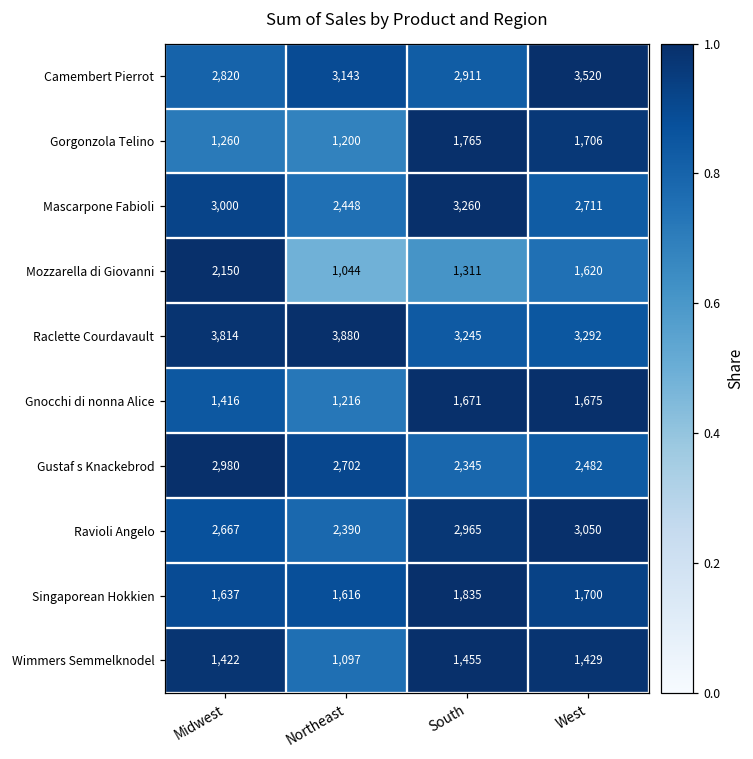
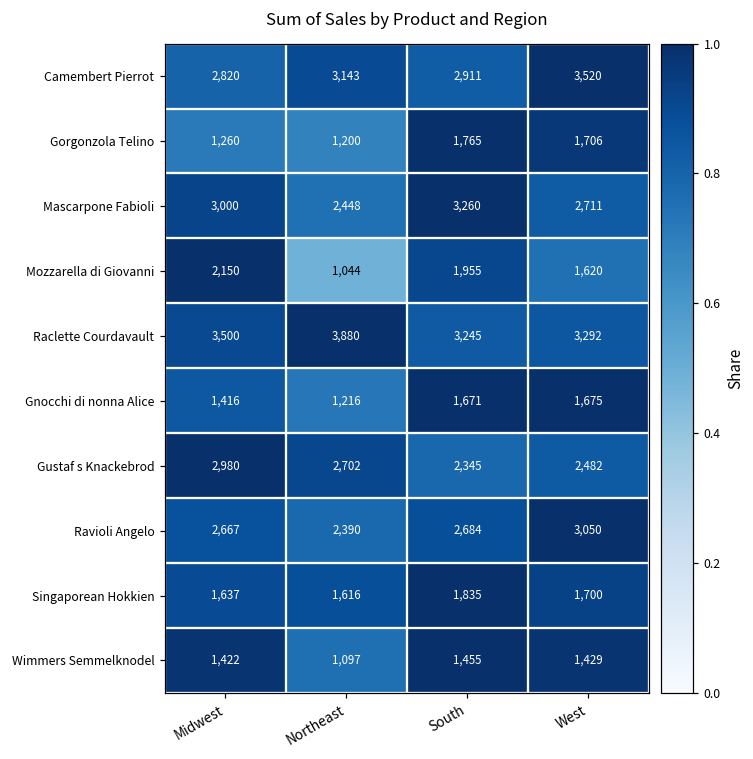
Mozzarella di Giovanni, South: 1,311 -> 1,955
Raclette Courdavault, Midwest: 3,814 -> 3,500
Ravioli Angelo, South: 2,965 -> 2,684
